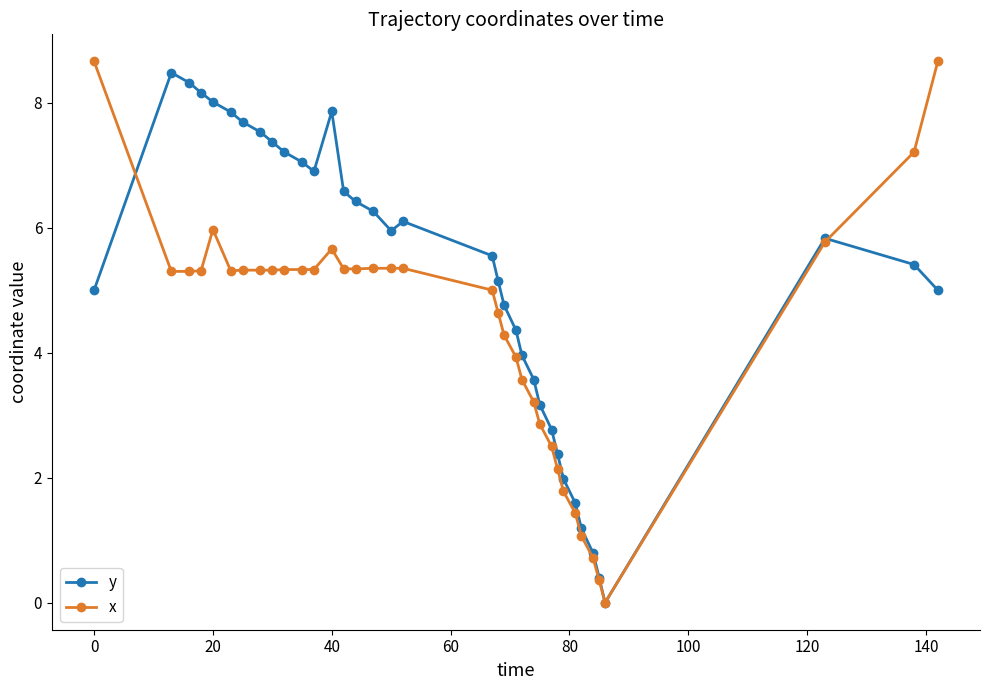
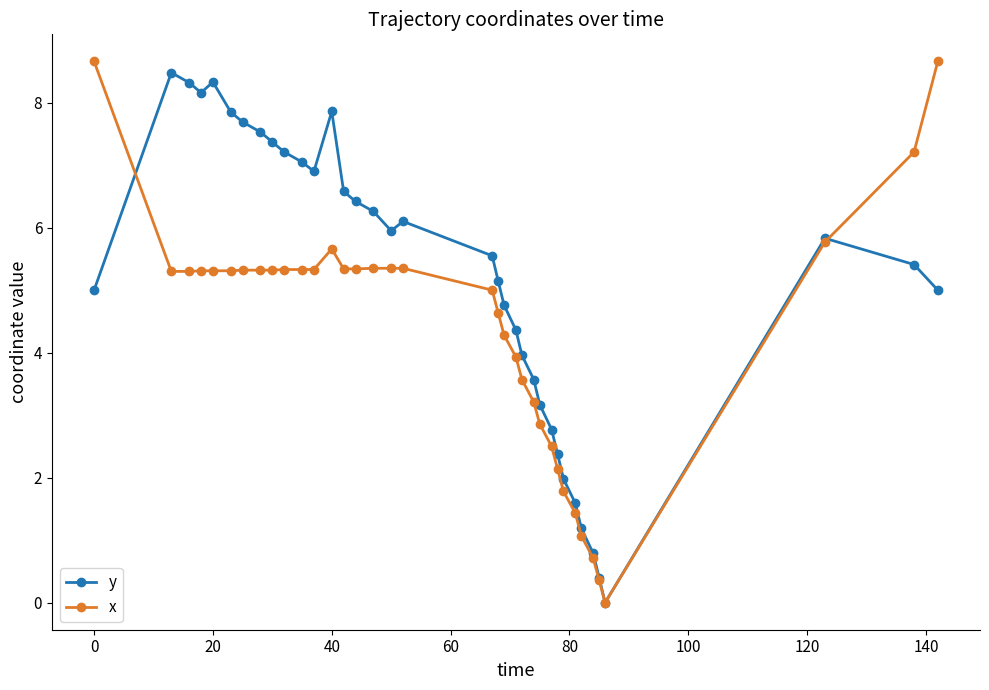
y, 20: 8.0 -> 8.3
x, 20: 6.0 -> 5.3
